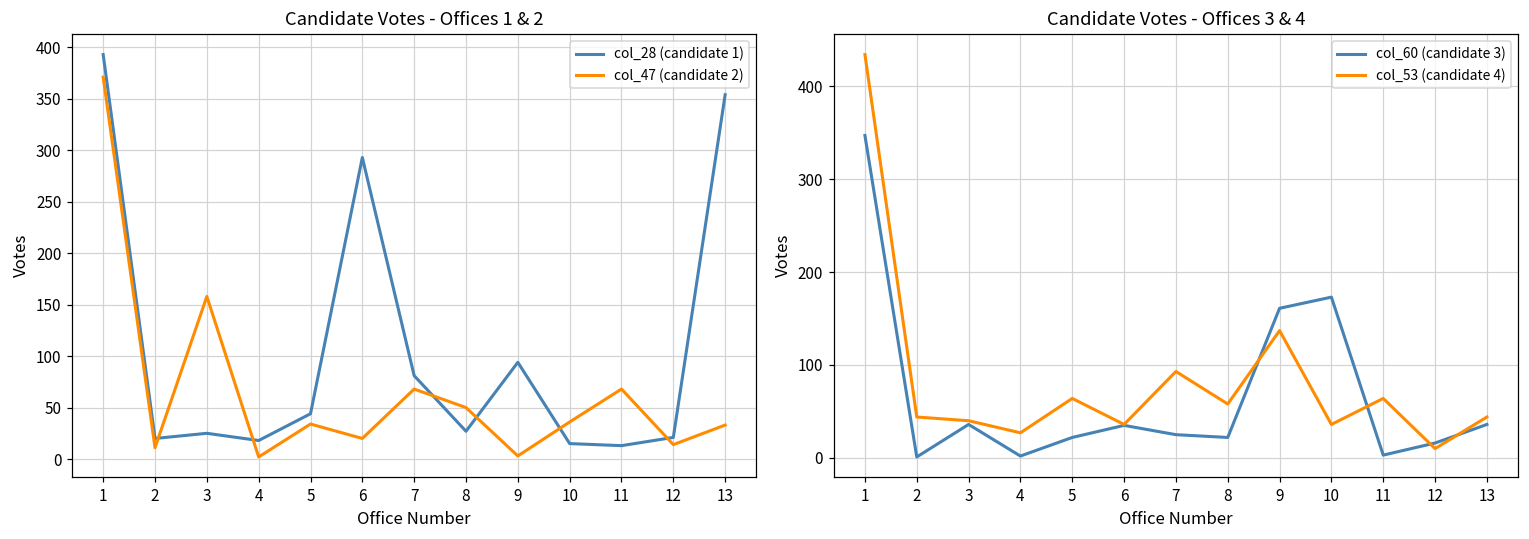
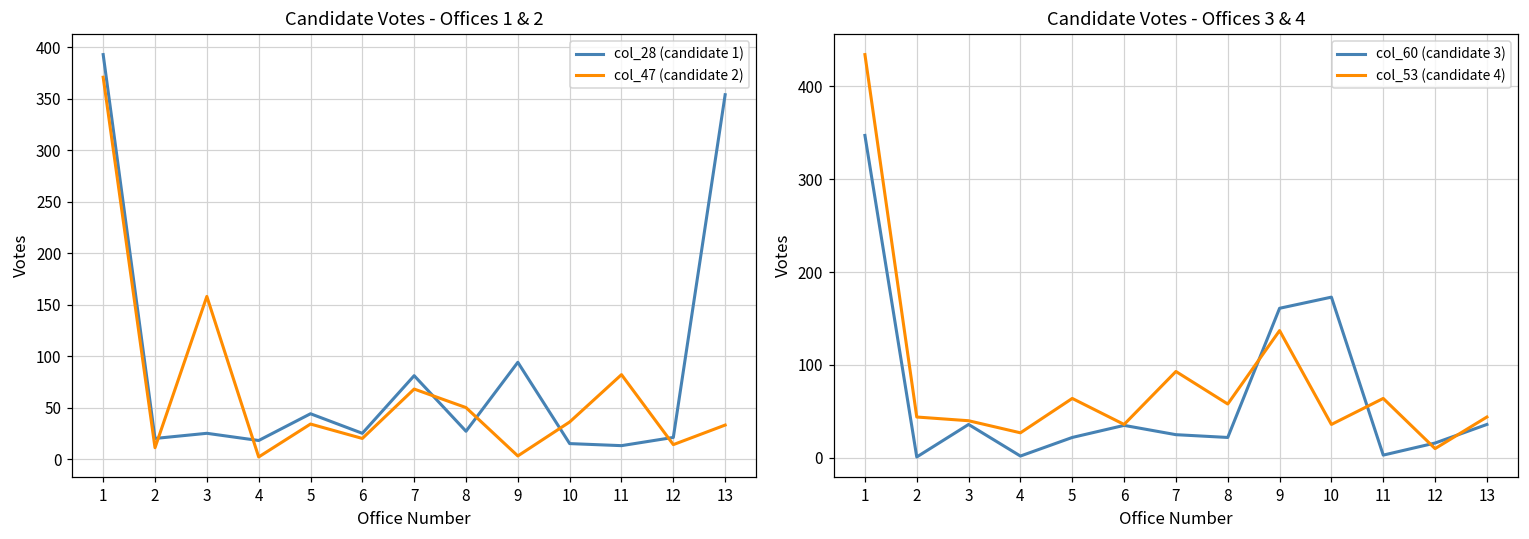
Candidate Votes - Offices 1 & 2, col_28 (candidate 1), 6: 290 -> 30
Candidate Votes - Offices 1 & 2, col_47 (candidate 2), 11: 70 -> 80
